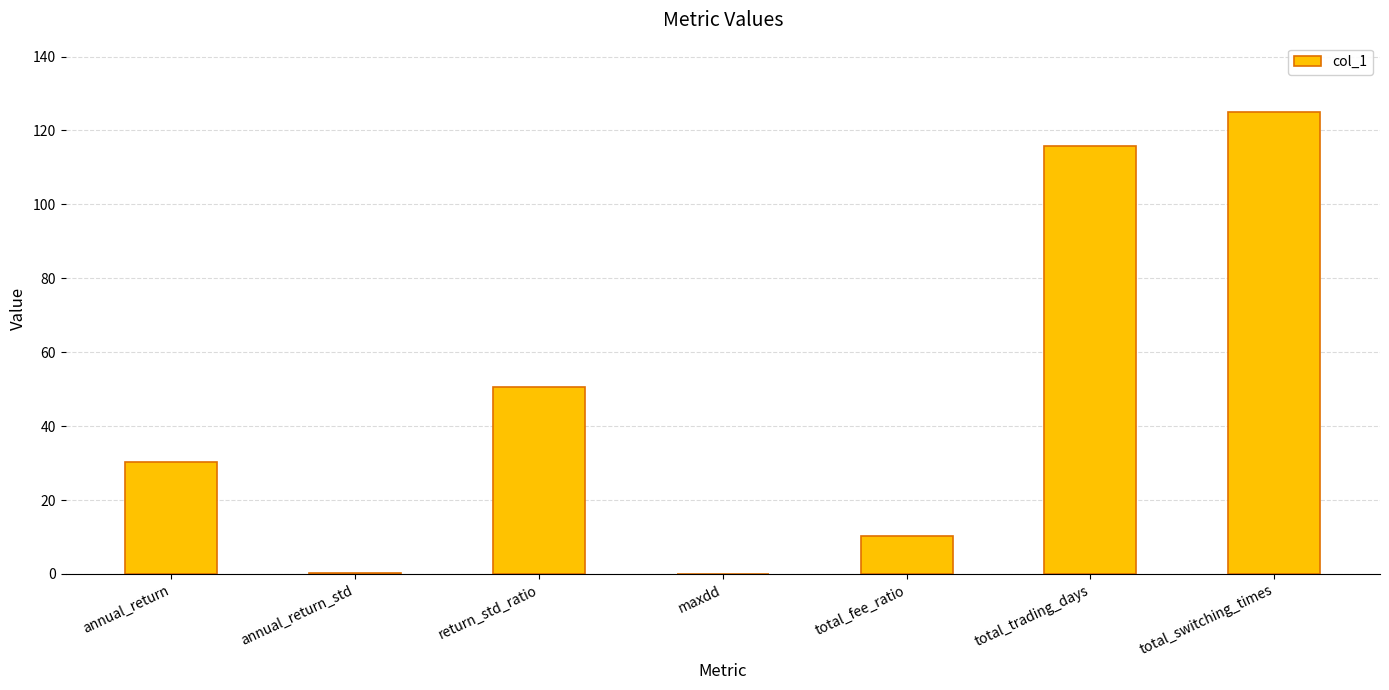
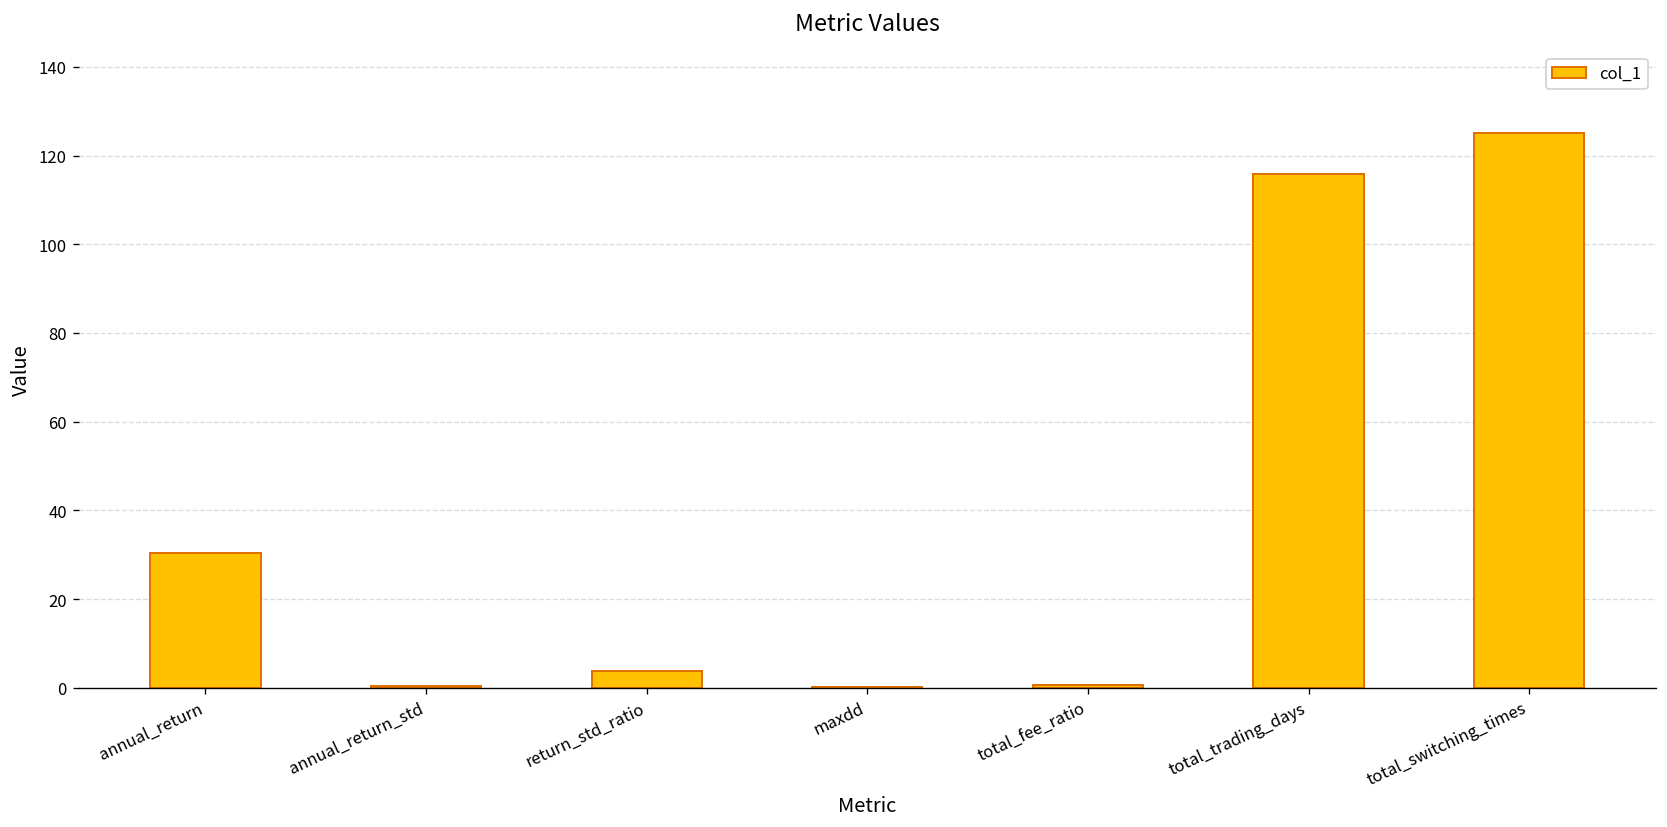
return_std_ratio: 51 -> 4
total_fee_ratio: 10 -> 1
